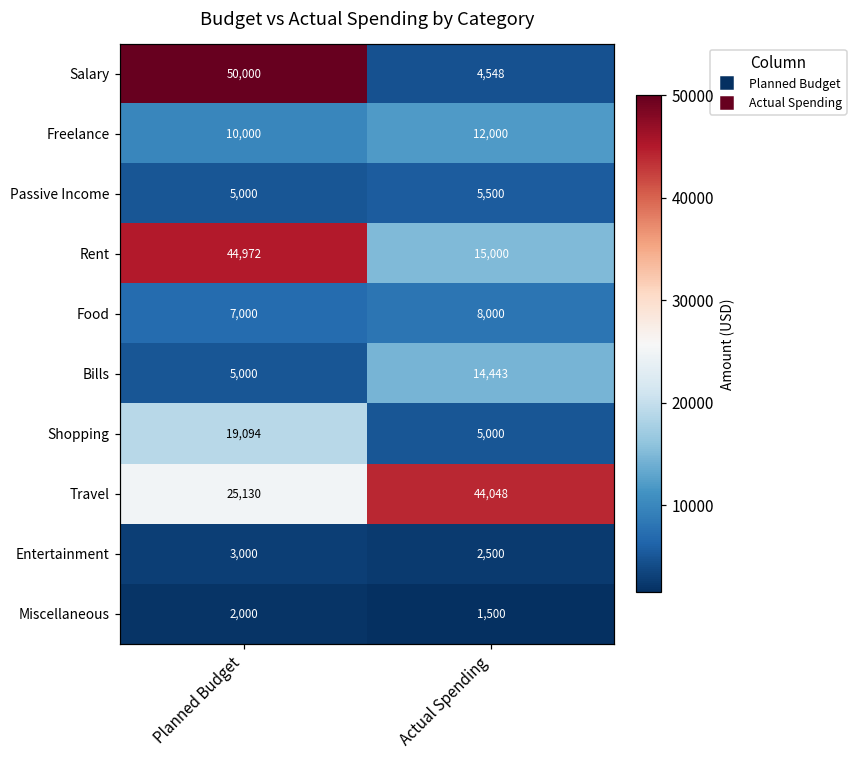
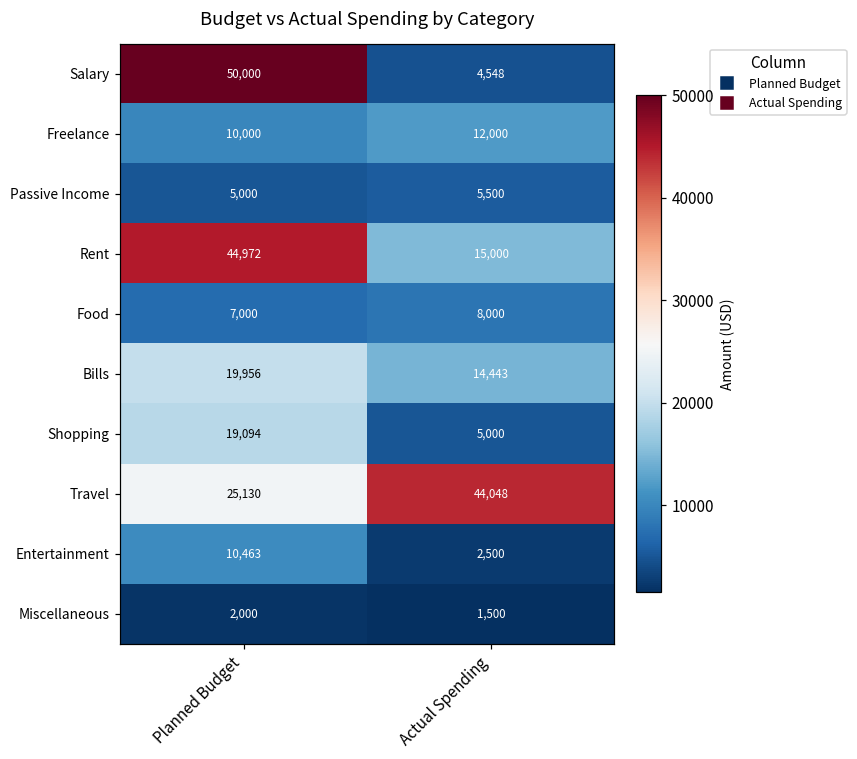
Bills, Planned Budget: 5,000 -> 19,956
Entertainment, Planned Budget: 3,000 -> 10,463
